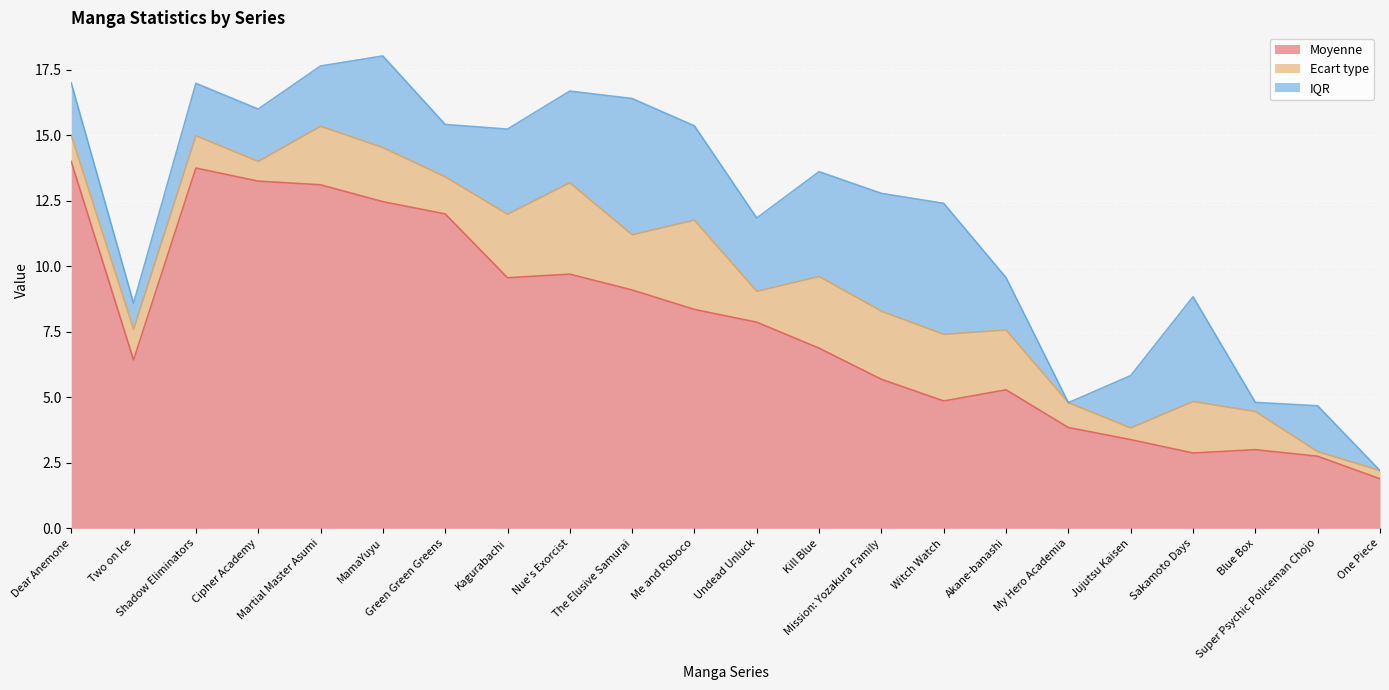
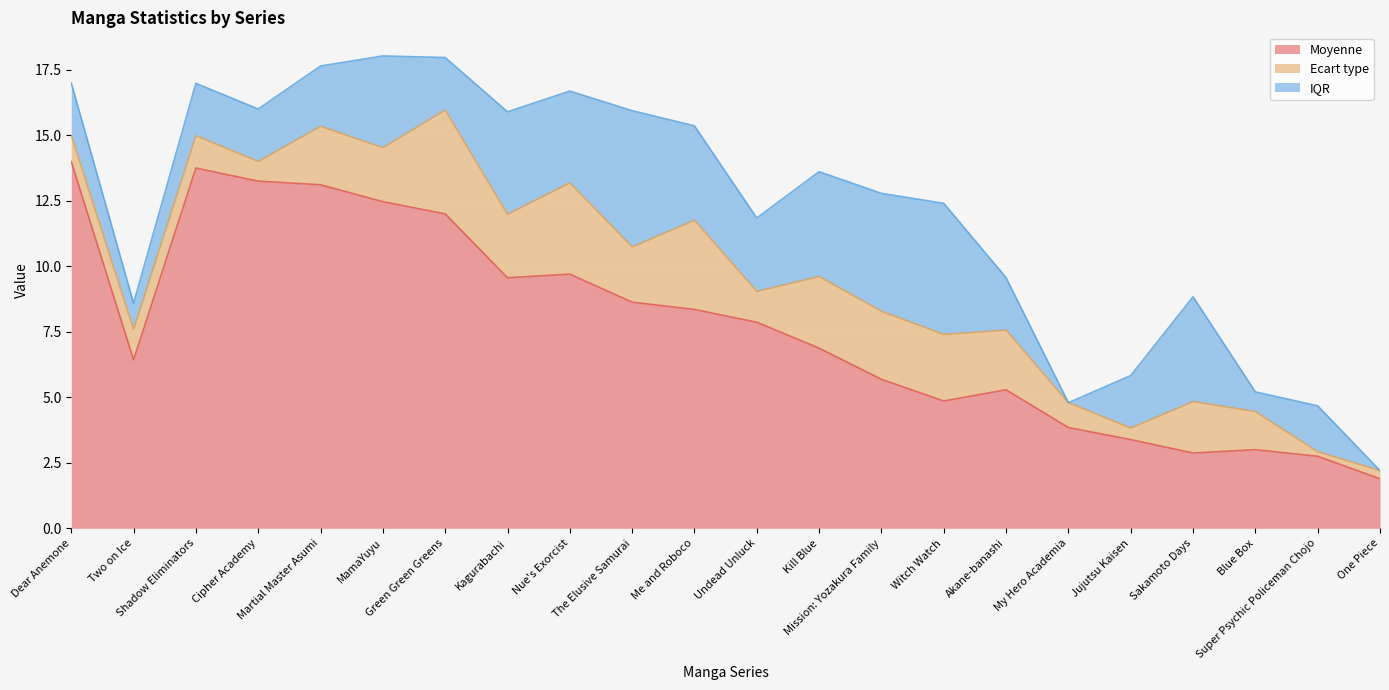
Ecart type, Green Green Greens: 1.4 -> 4.0
IQR, Kagurabachi: 3.3 -> 3.9
Moyenne, The Elusive Samurai: 9.1 -> 8.6
IQR, Blue Box: 0.3 -> 0.8
